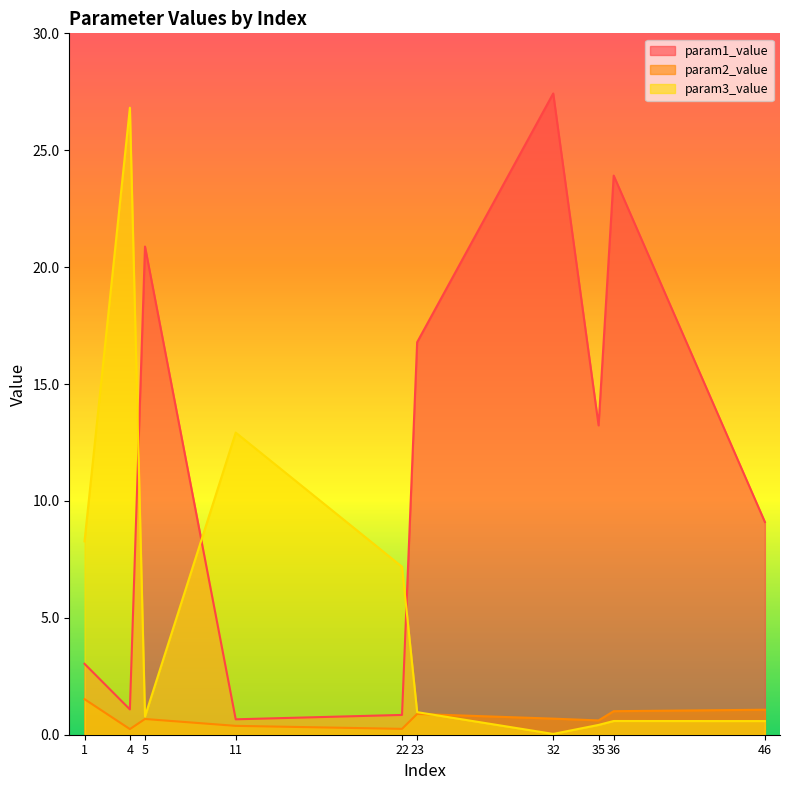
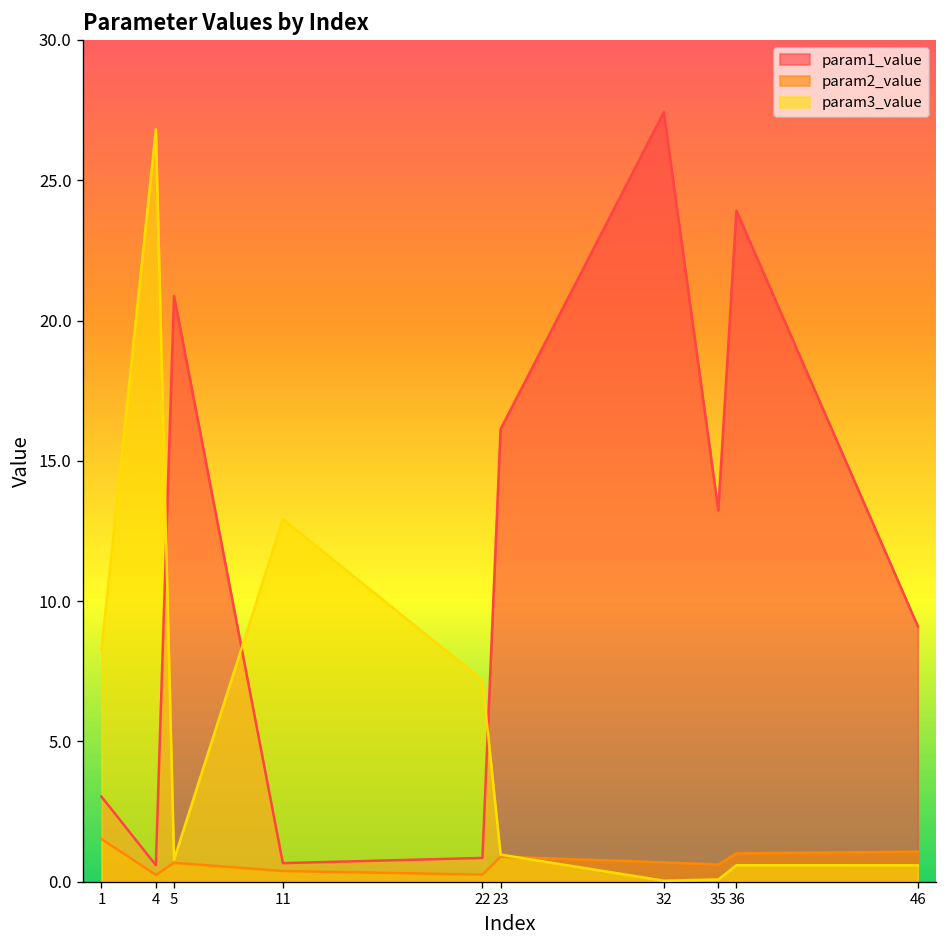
param1_value, 4: 1.1 -> 0.6
param1_value, 23: 16.8 -> 16.1
param3_value, 35: 0.4 -> 0.1
